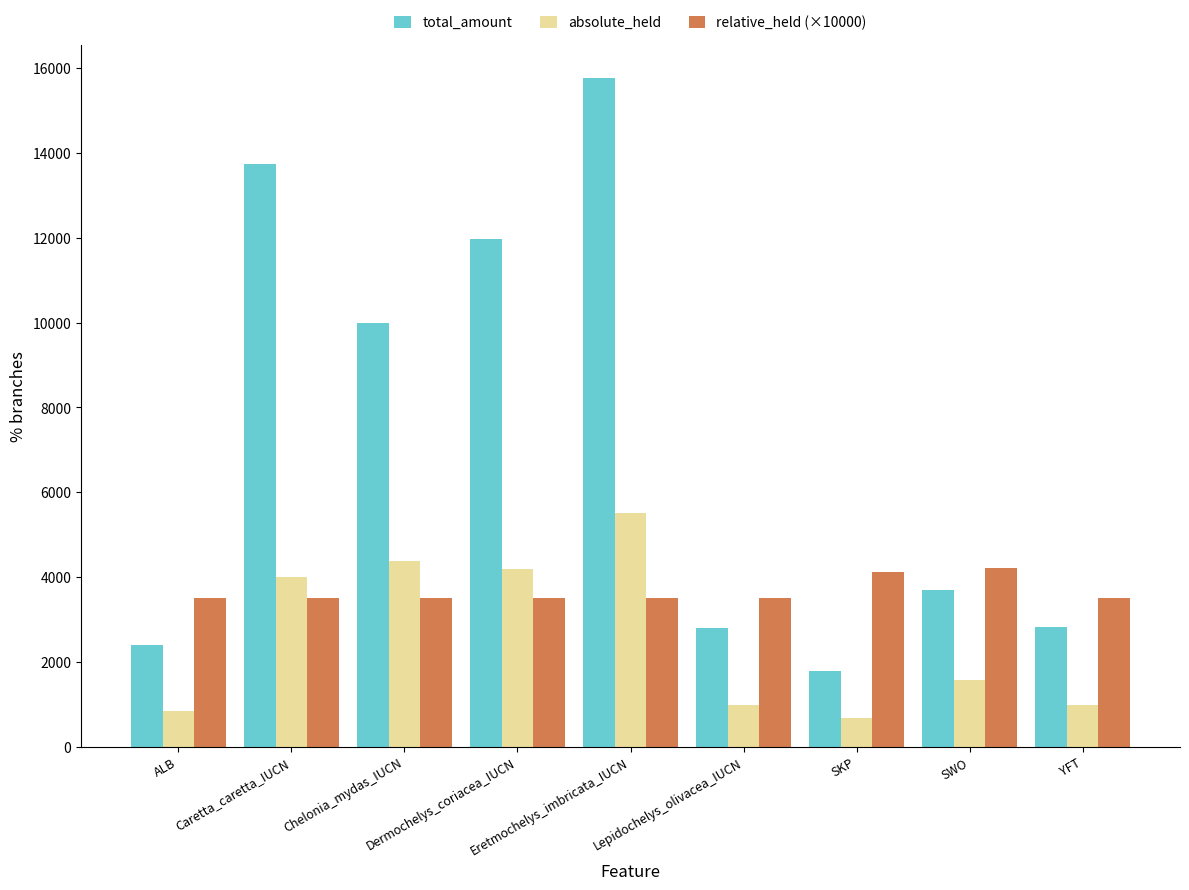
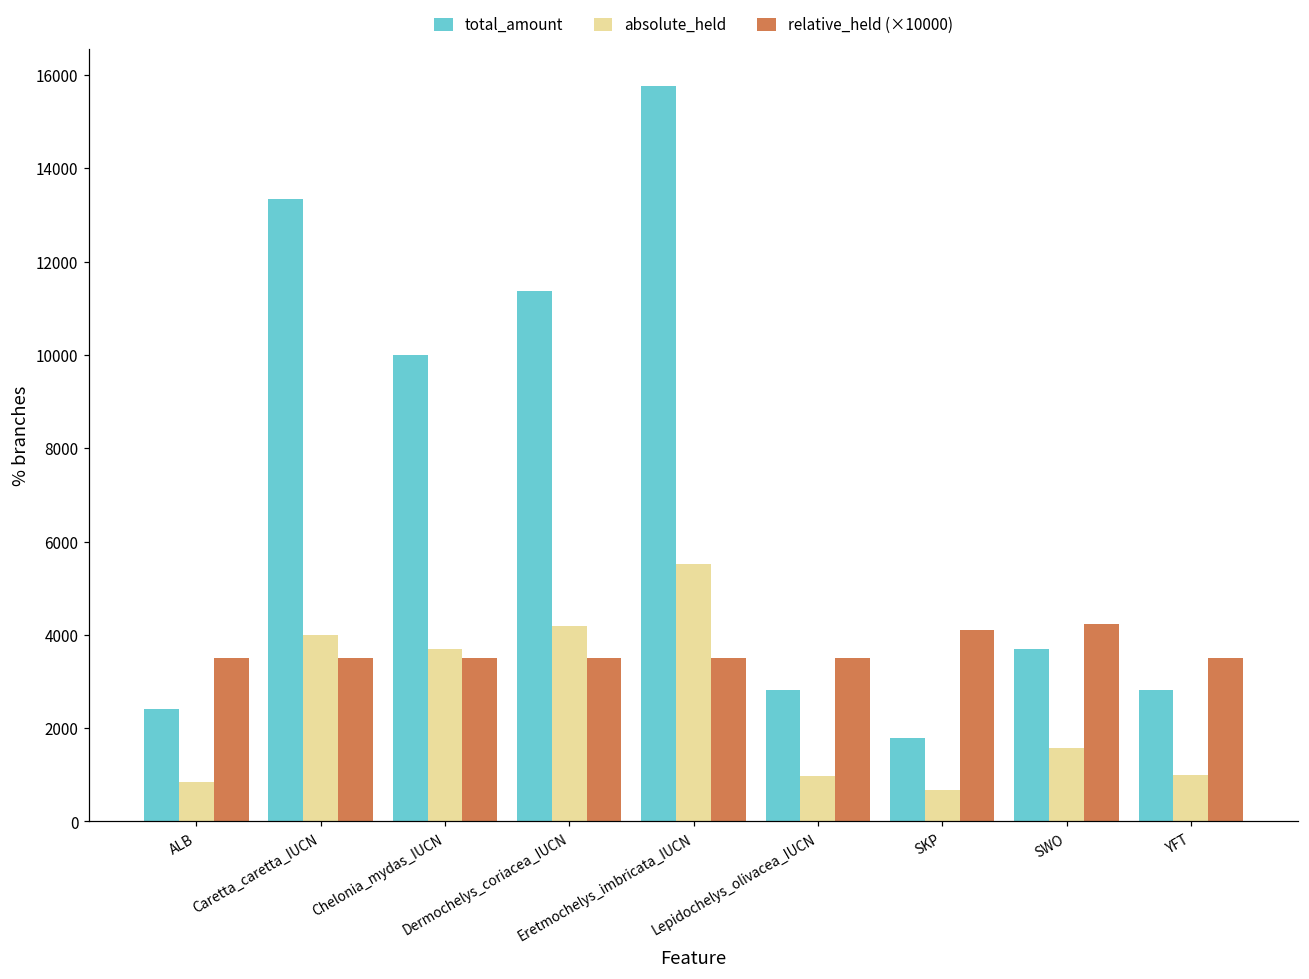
total_amount, Caretta_caretta_IUCN: 13700 -> 13300
absolute_held, Chelonia_mydas_IUCN: 4400 -> 3700
total_amount, Dermochelys_coriacea_IUCN: 12000 -> 11400
